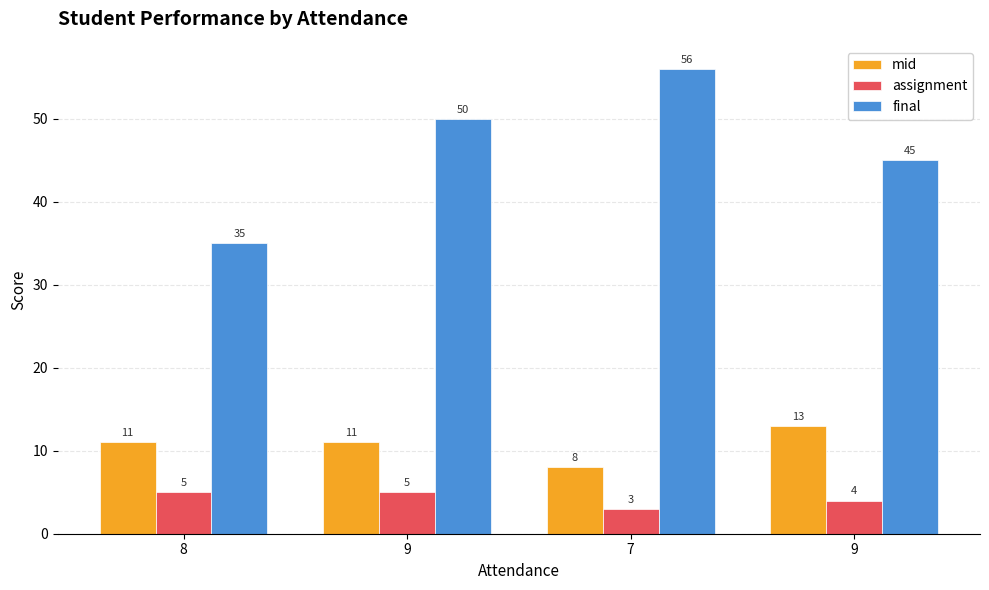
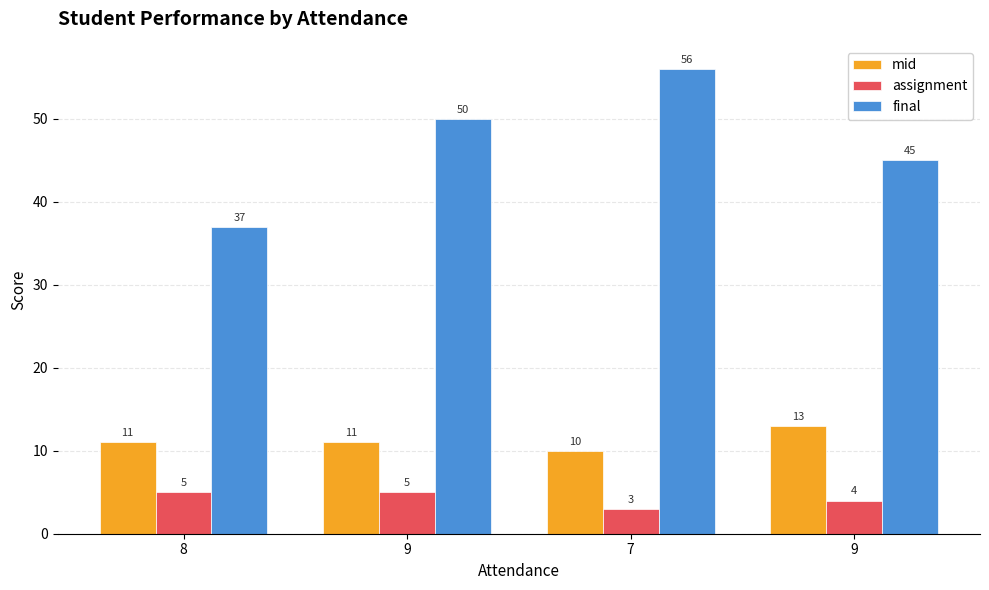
final, 8: 35 -> 37
mid, 7: 8 -> 10
